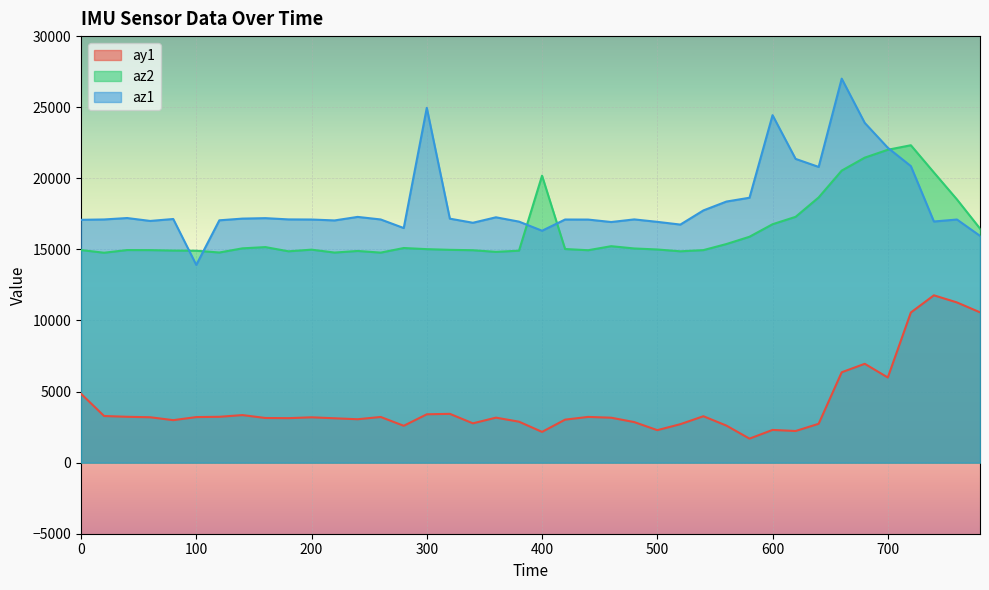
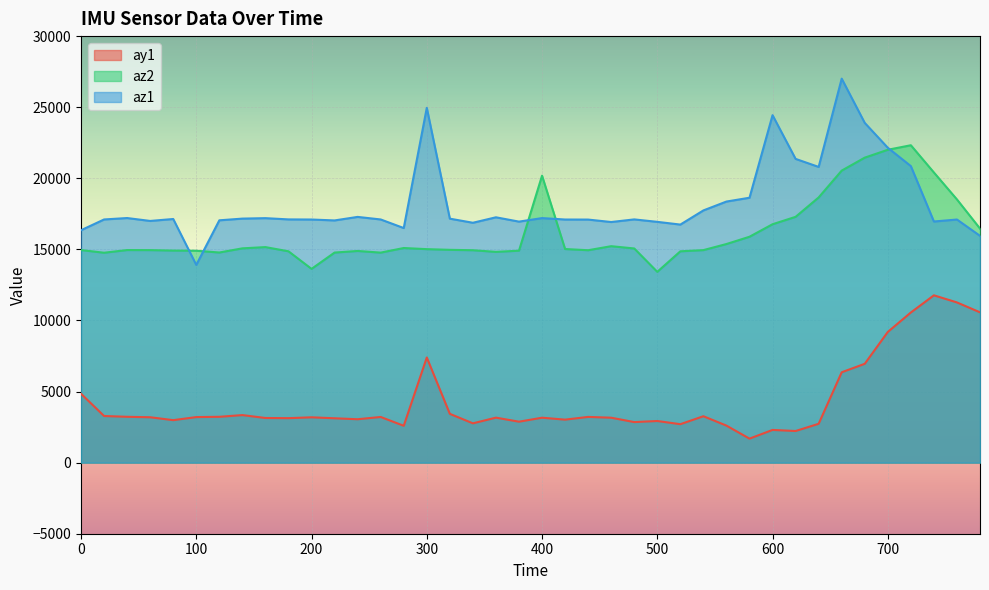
az1, 0: 17100 -> 16300
az2, 200: 15000 -> 13600
ay1, 300: 3400 -> 7400
ay1, 400: 2200 -> 3200
az1, 400: 16300 -> 17200
ay1, 500: 2300 -> 2900
az2, 500: 15000 -> 13400
ay1, 700: 6000 -> 9200
